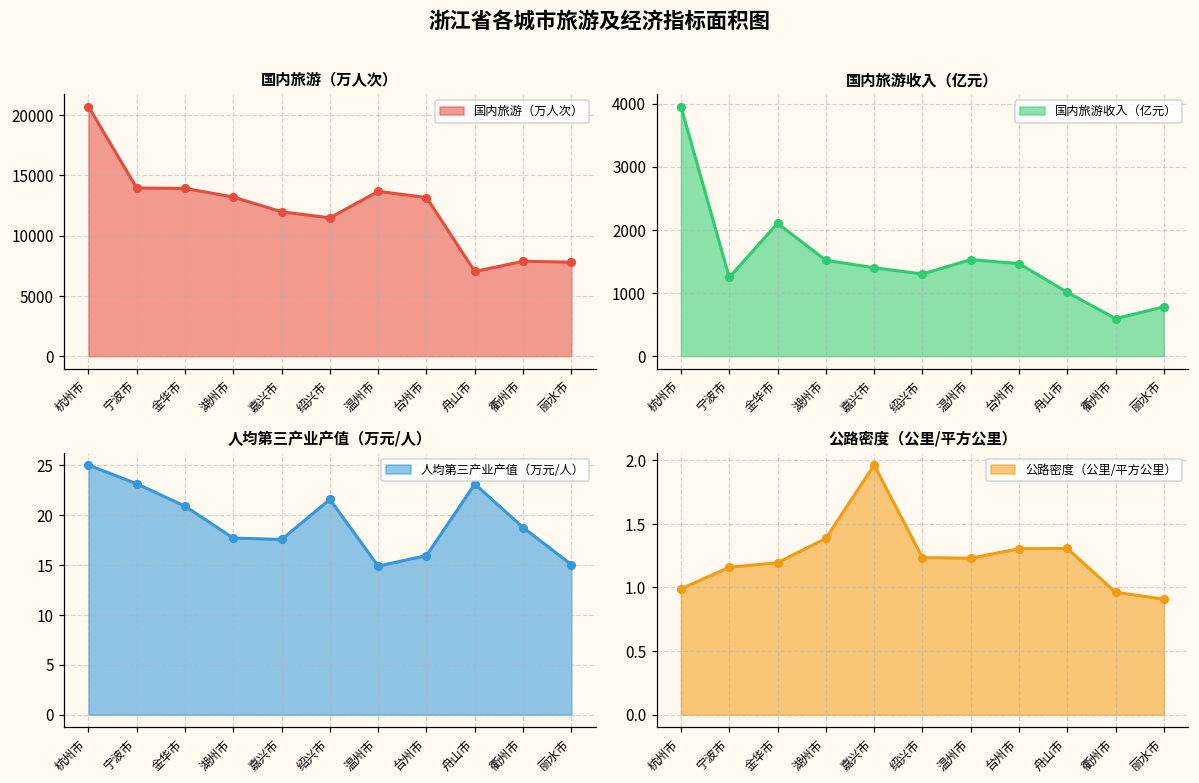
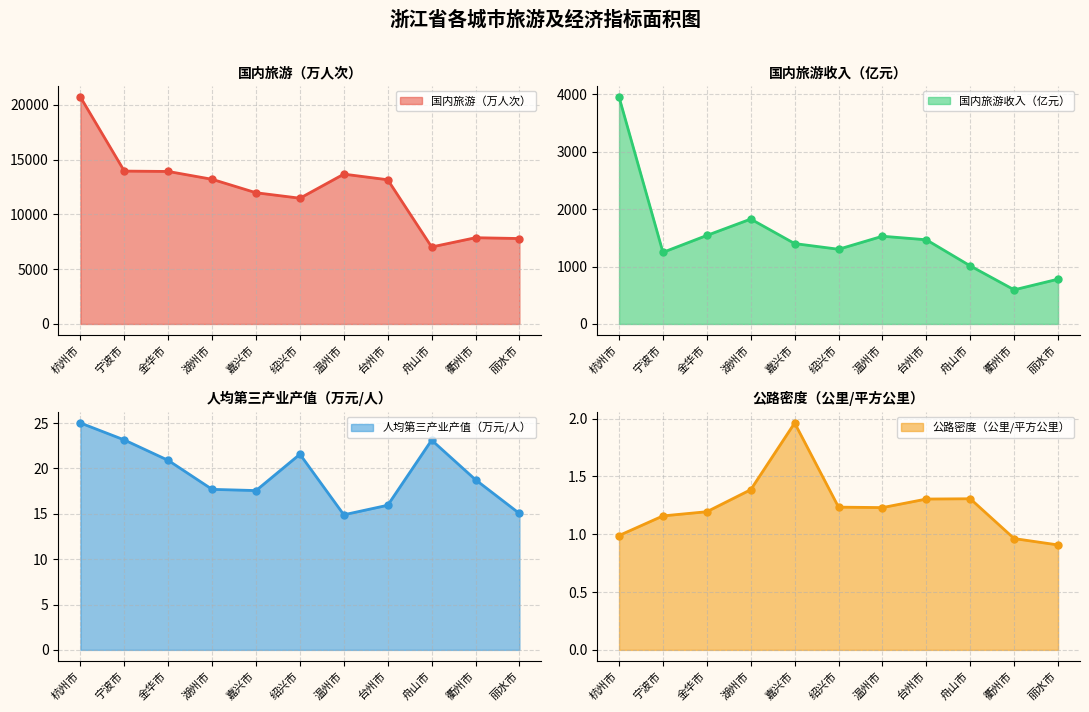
国内旅游收入（亿元）, 金华市: 2100 -> 1500
国内旅游收入（亿元）, 湖州市: 1500 -> 1800
